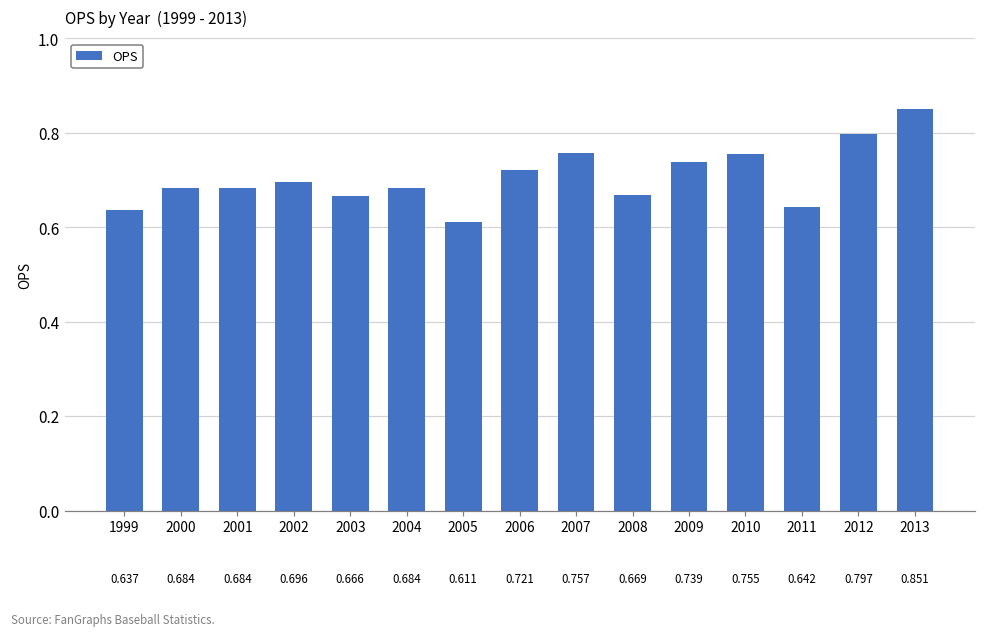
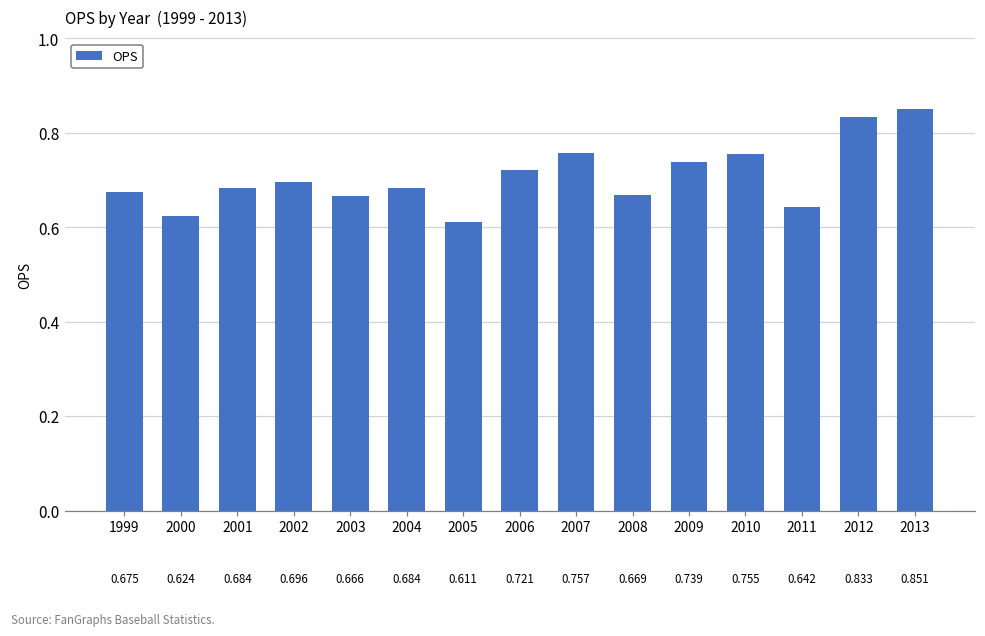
1999: 0.637 -> 0.675
2000: 0.684 -> 0.624
2012: 0.797 -> 0.833
